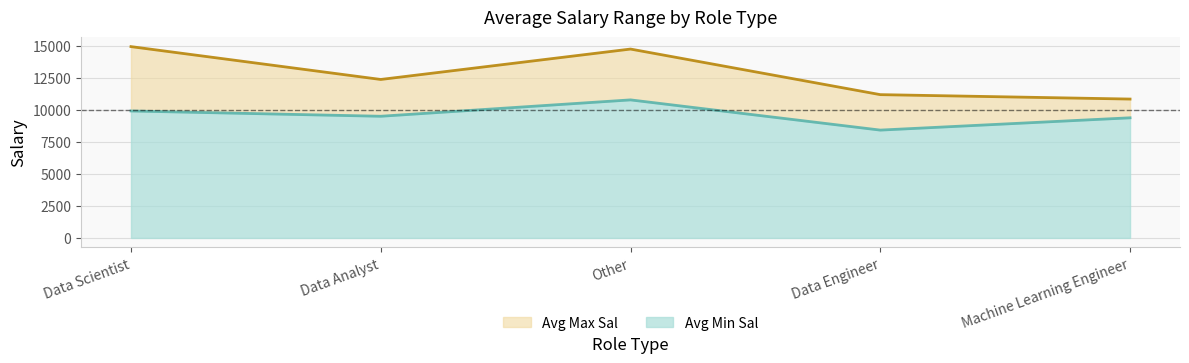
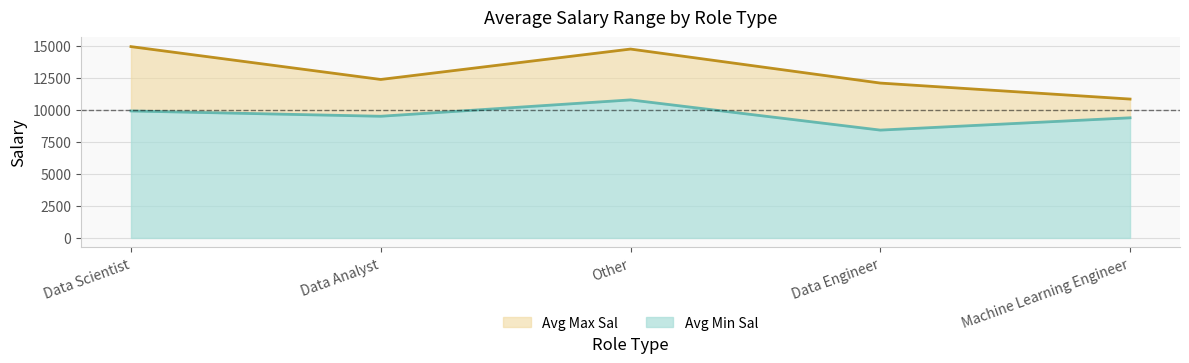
Avg Max Sal, Data Engineer: 11200 -> 12100
